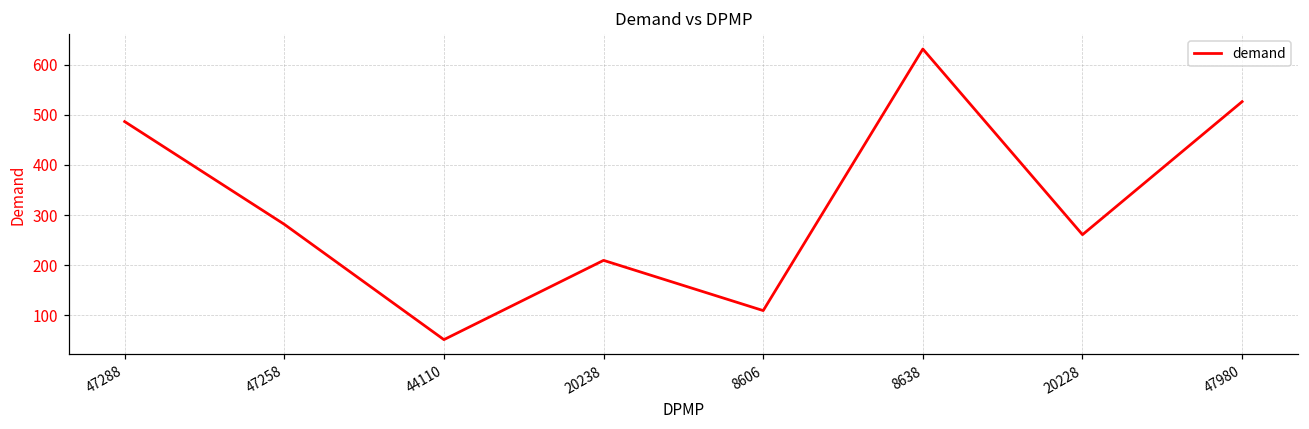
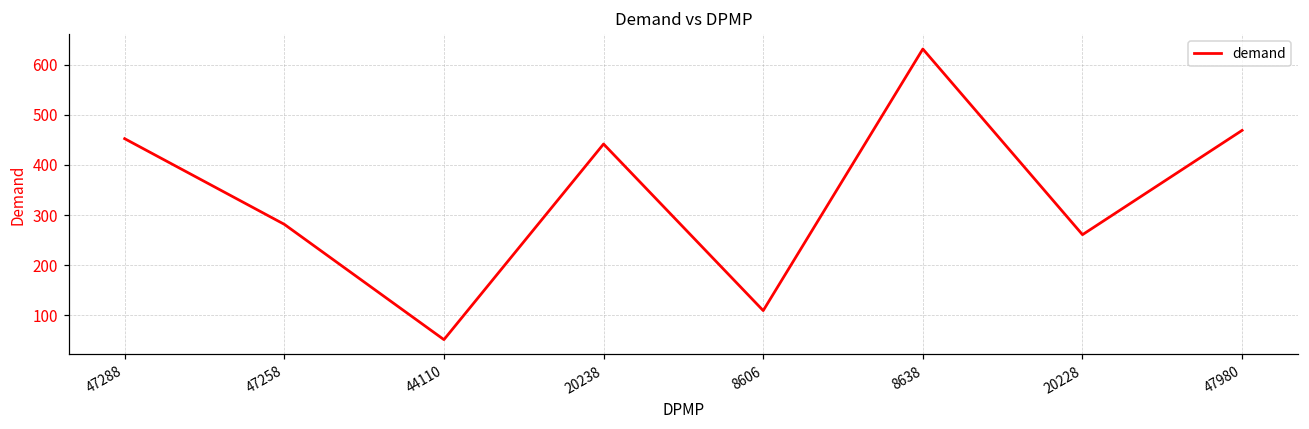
47288: 490 -> 450
20238: 210 -> 440
47980: 530 -> 470
